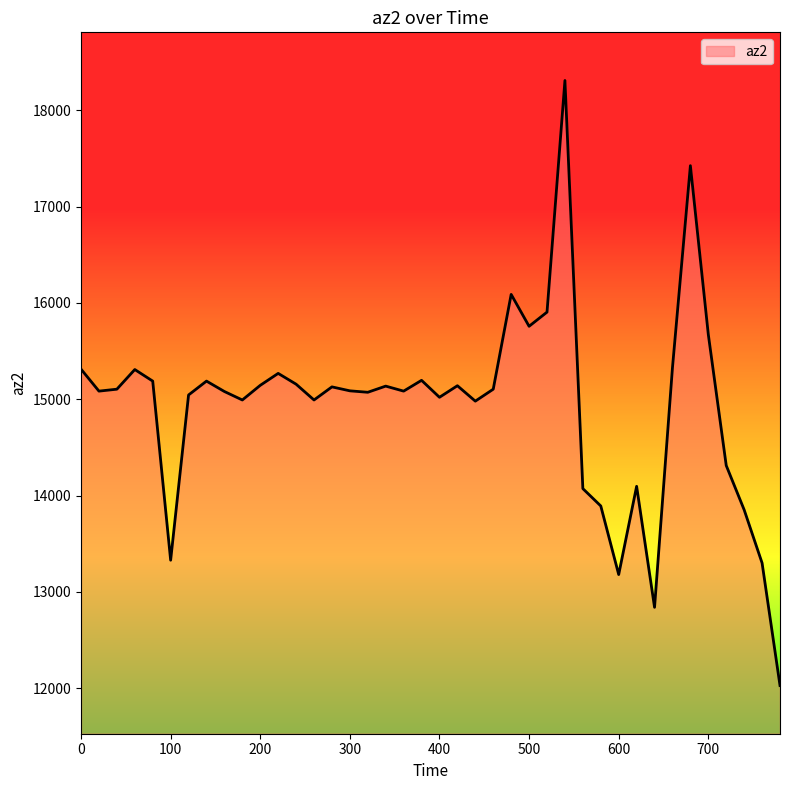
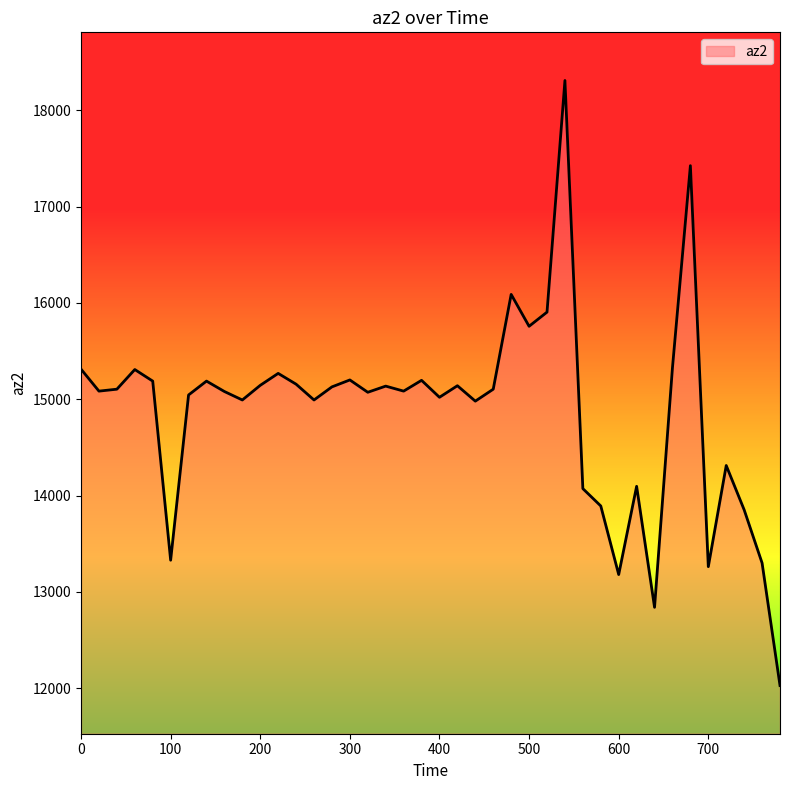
300: 15100 -> 15200
700: 15700 -> 13300
